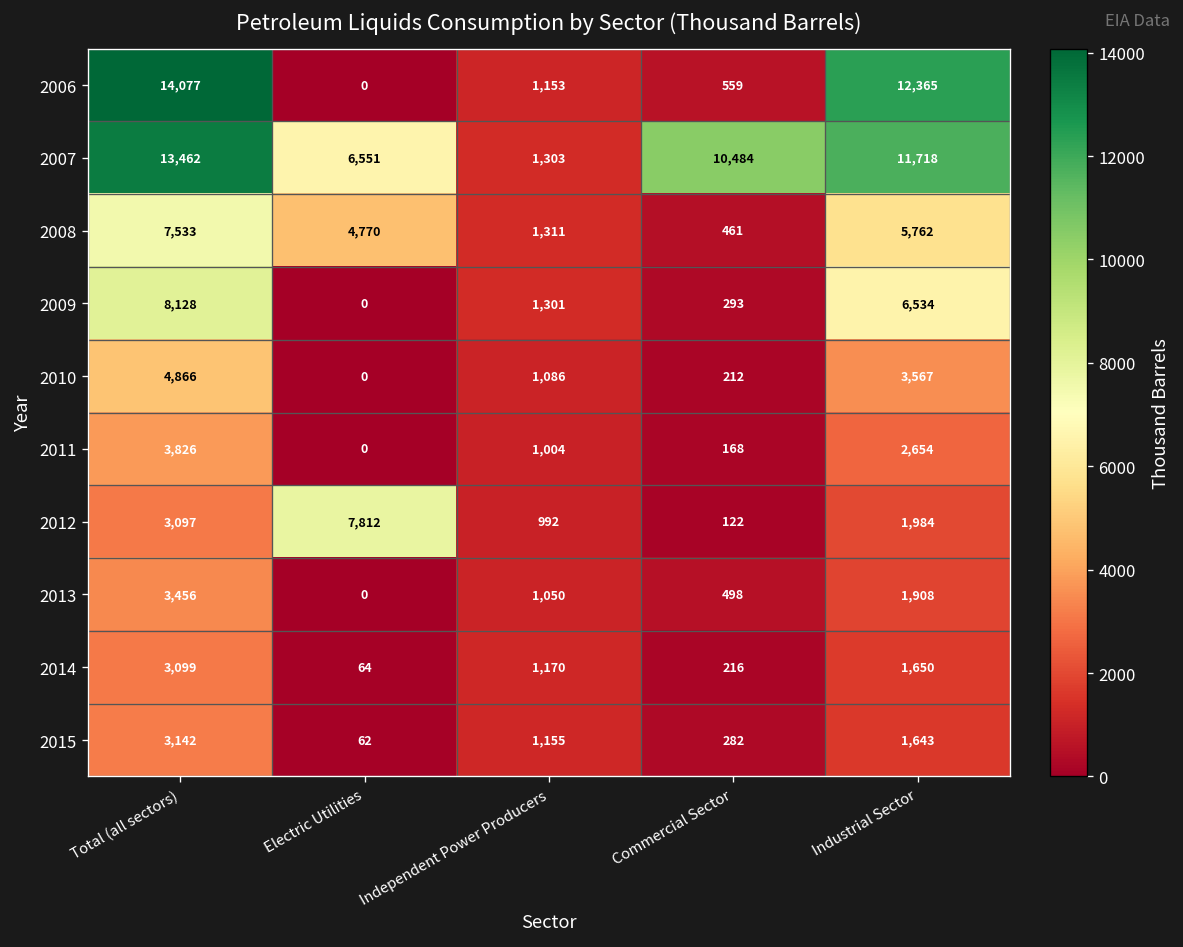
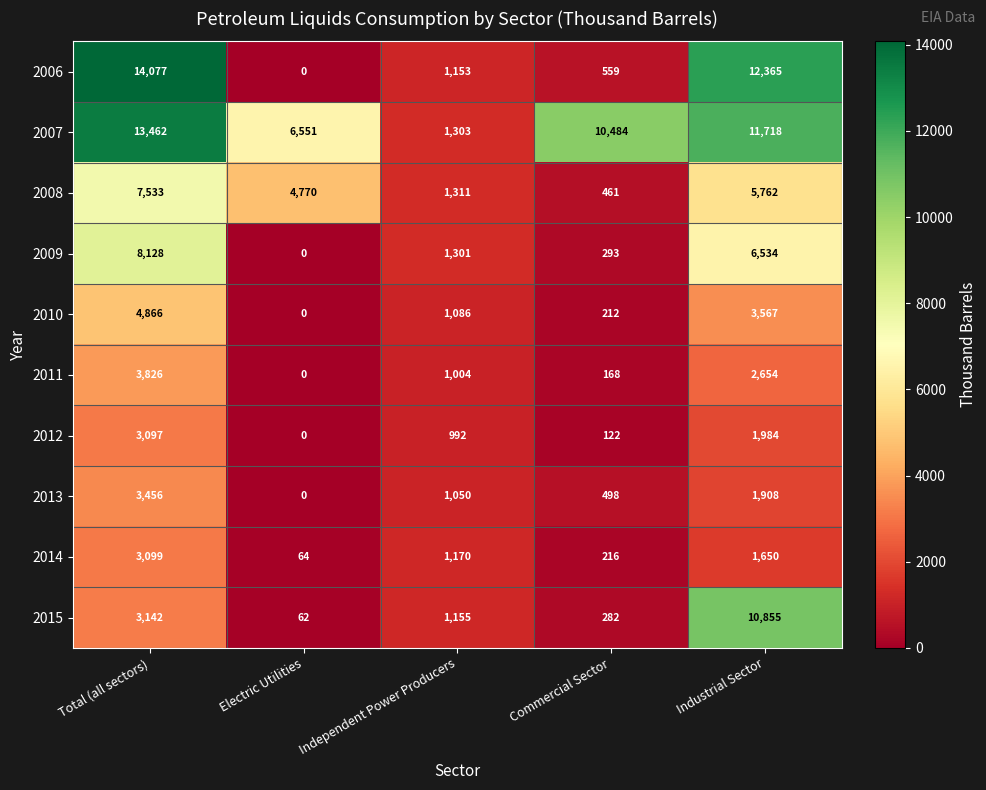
2012, Electric Utilities: 7,812 -> 0
2015, Industrial Sector: 1,643 -> 10,855
